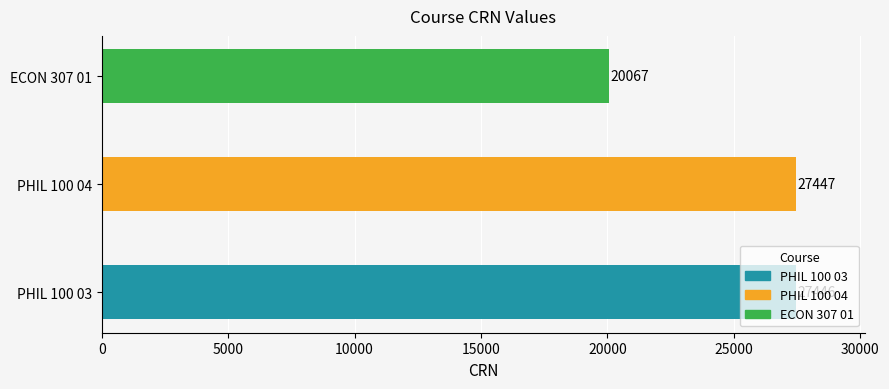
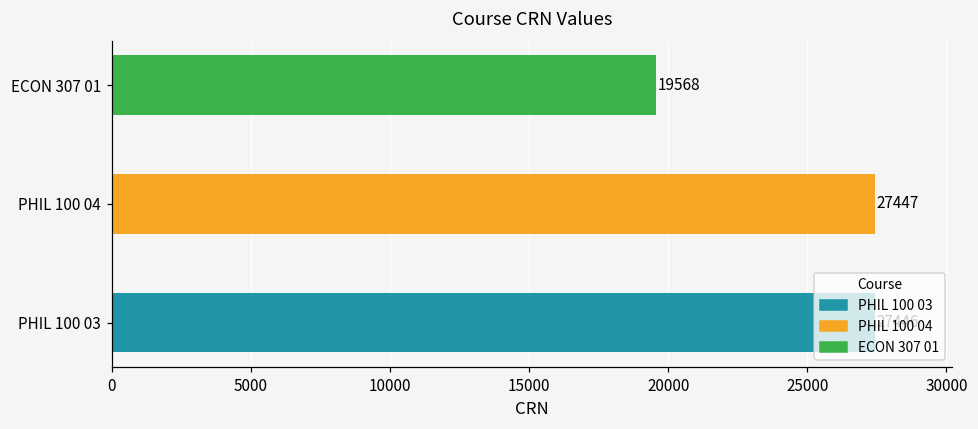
ECON 307 01: 20067 -> 19568
